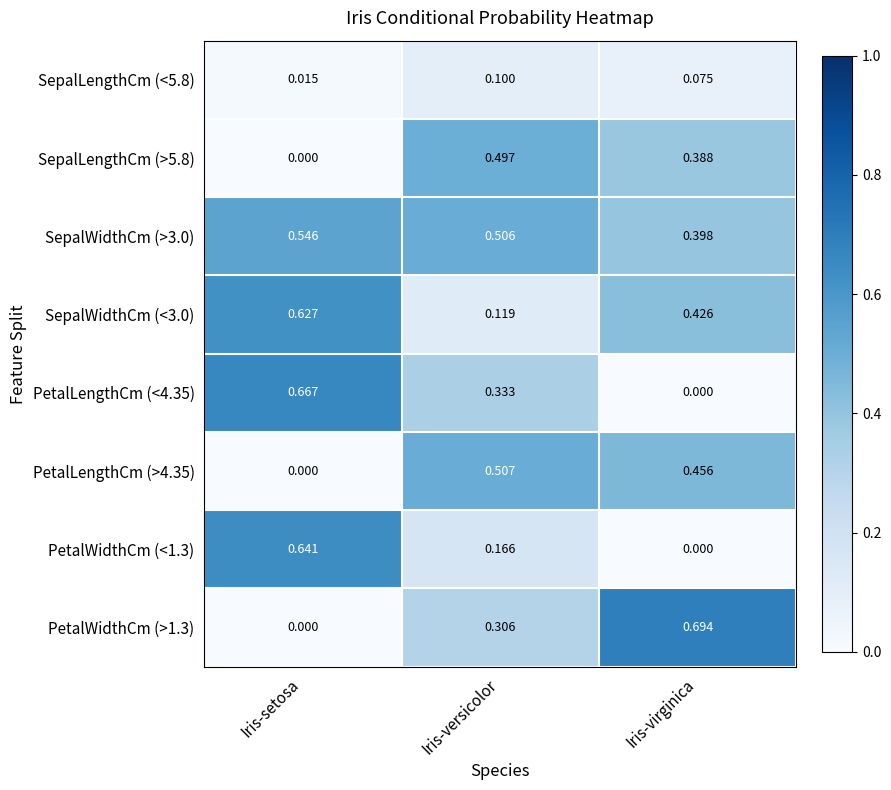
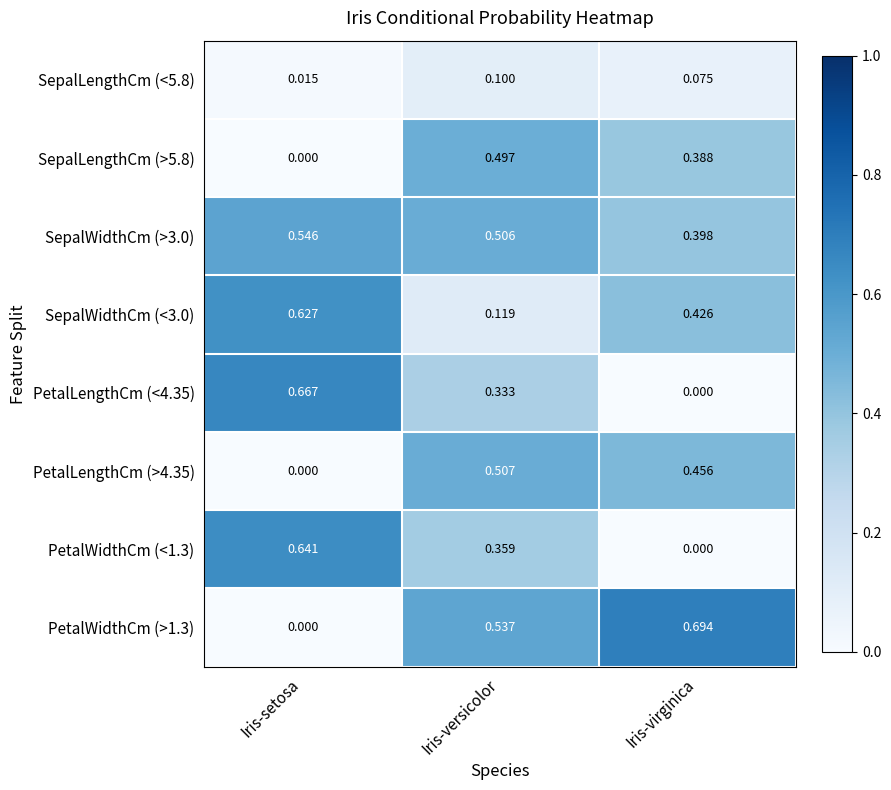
PetalWidthCm (<1.3), Iris-versicolor: 0.166 -> 0.359
PetalWidthCm (>1.3), Iris-versicolor: 0.306 -> 0.537
